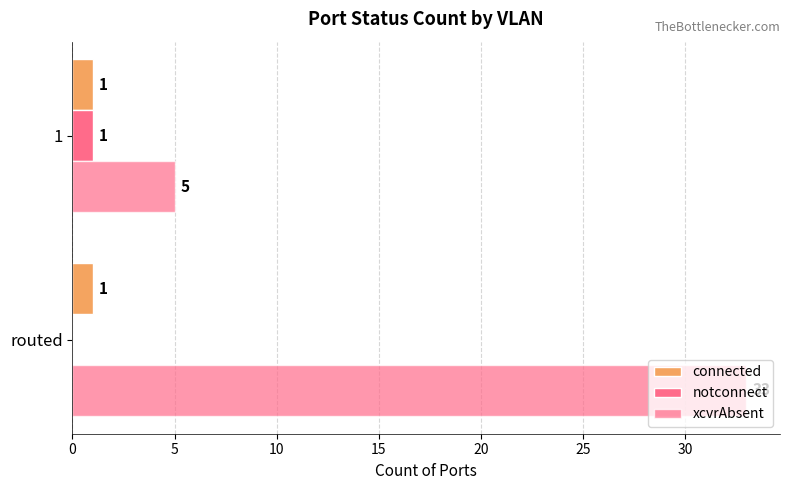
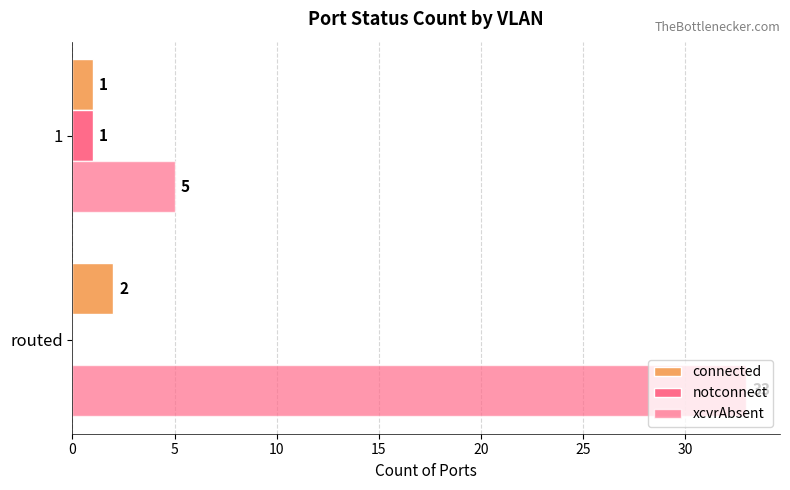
connected, routed: 1 -> 2
